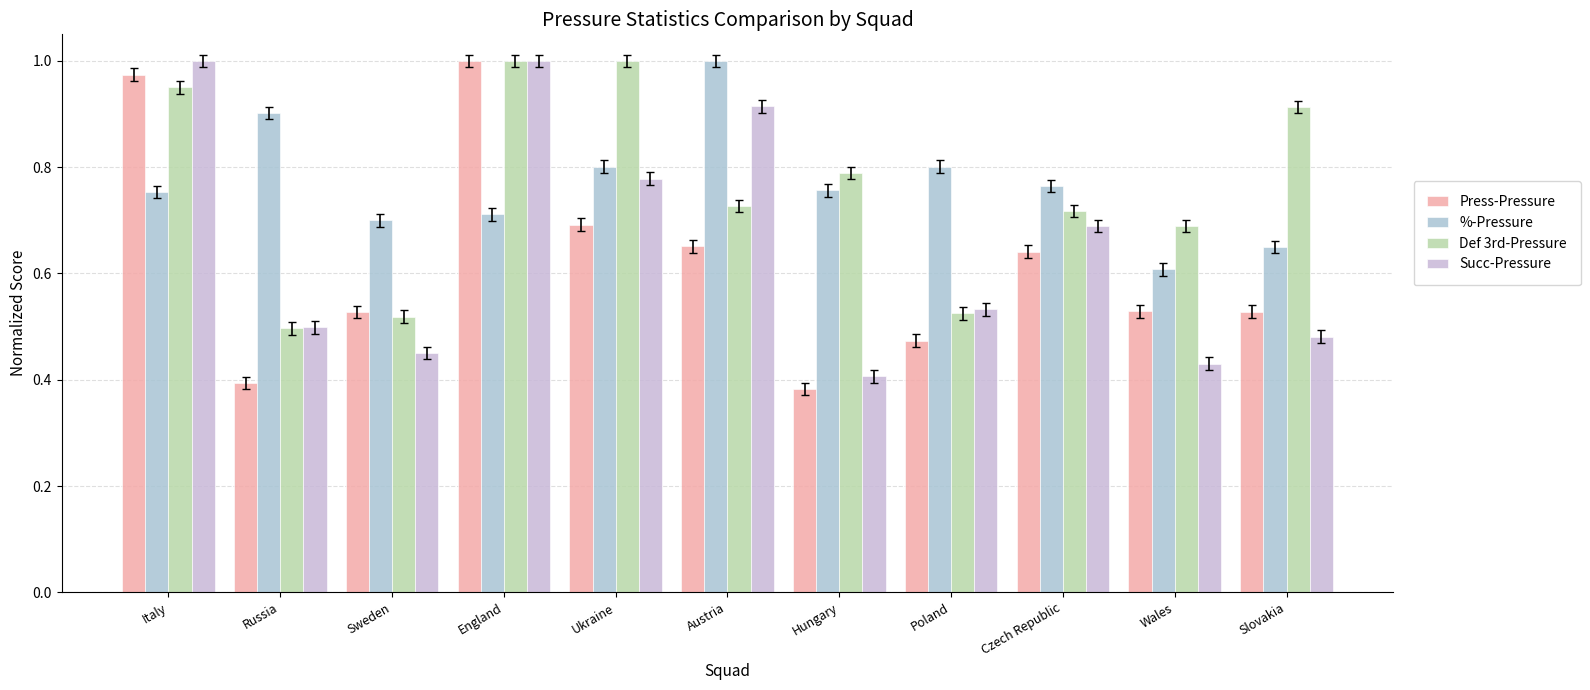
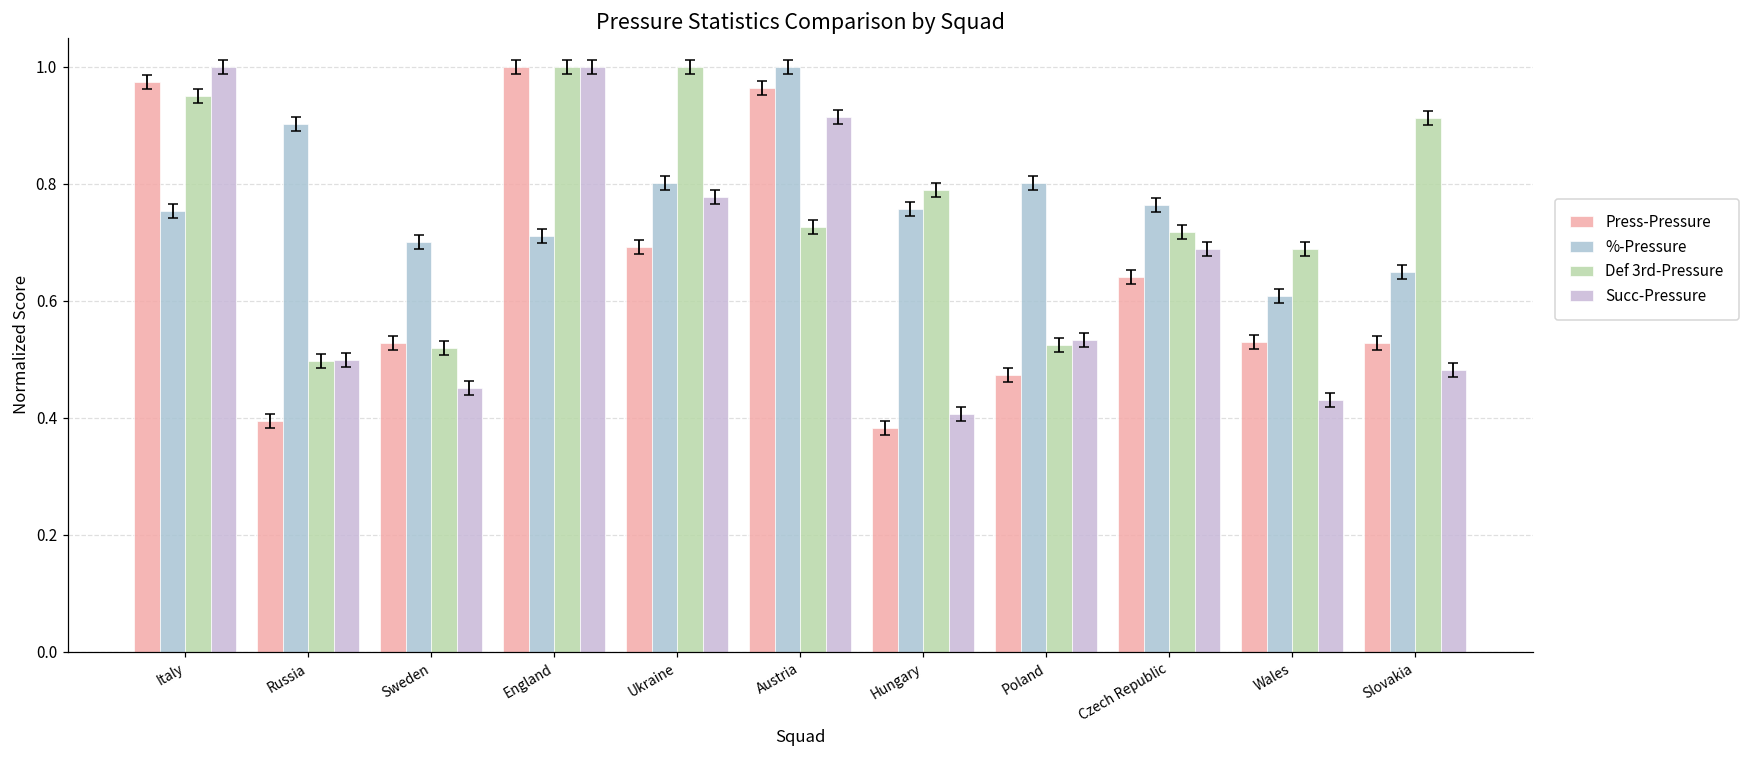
Press-Pressure, Austria: 0.65 -> 0.96
